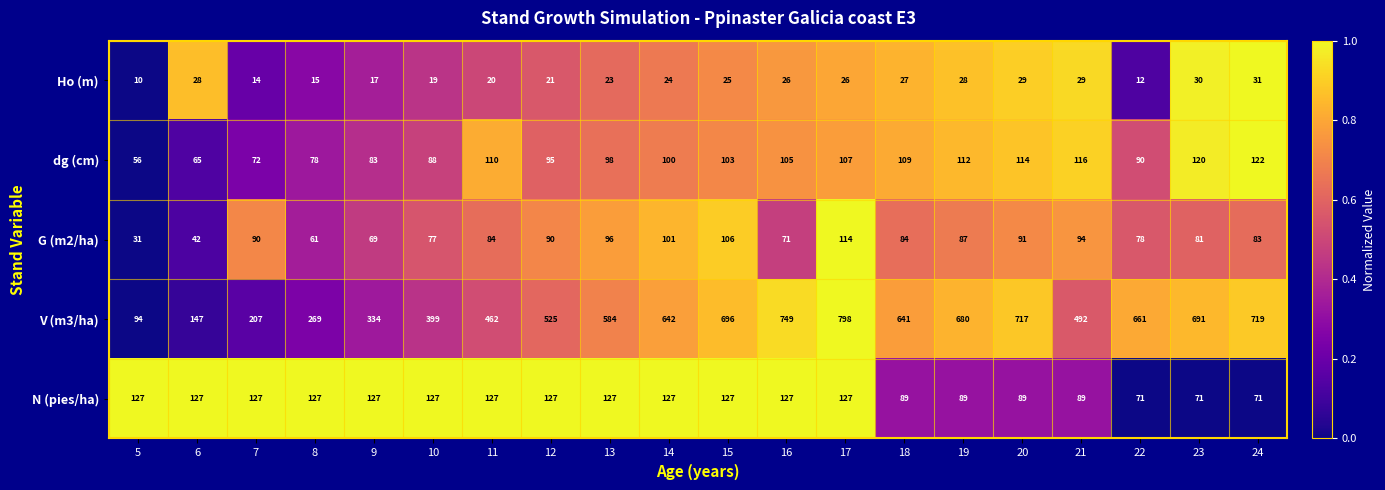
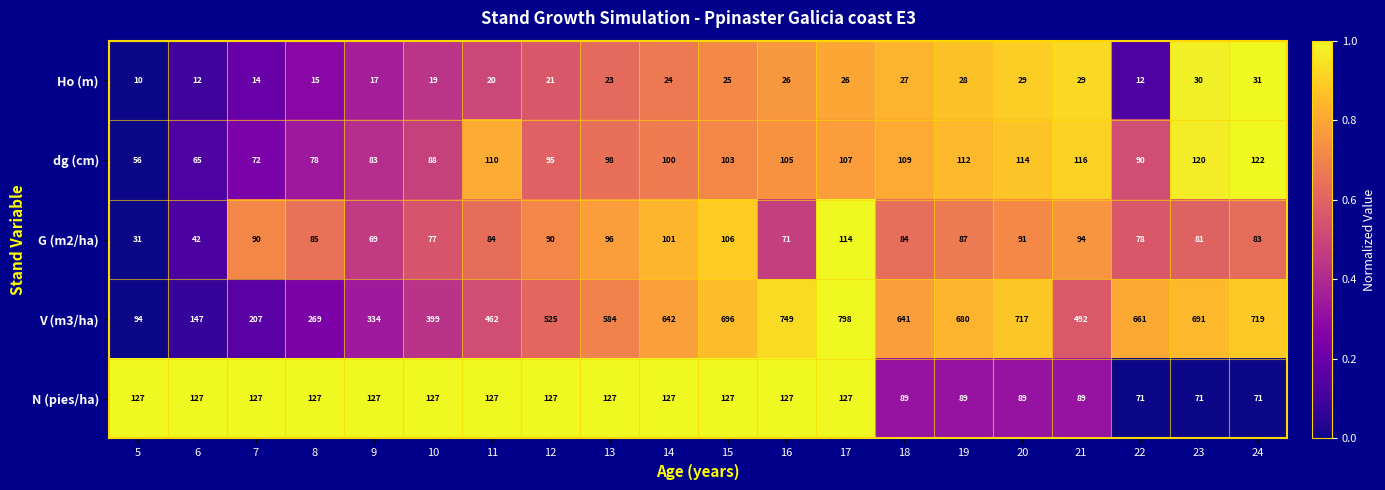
Ho (m), 6: 28 -> 12
G (m2/ha), 8: 61 -> 85
